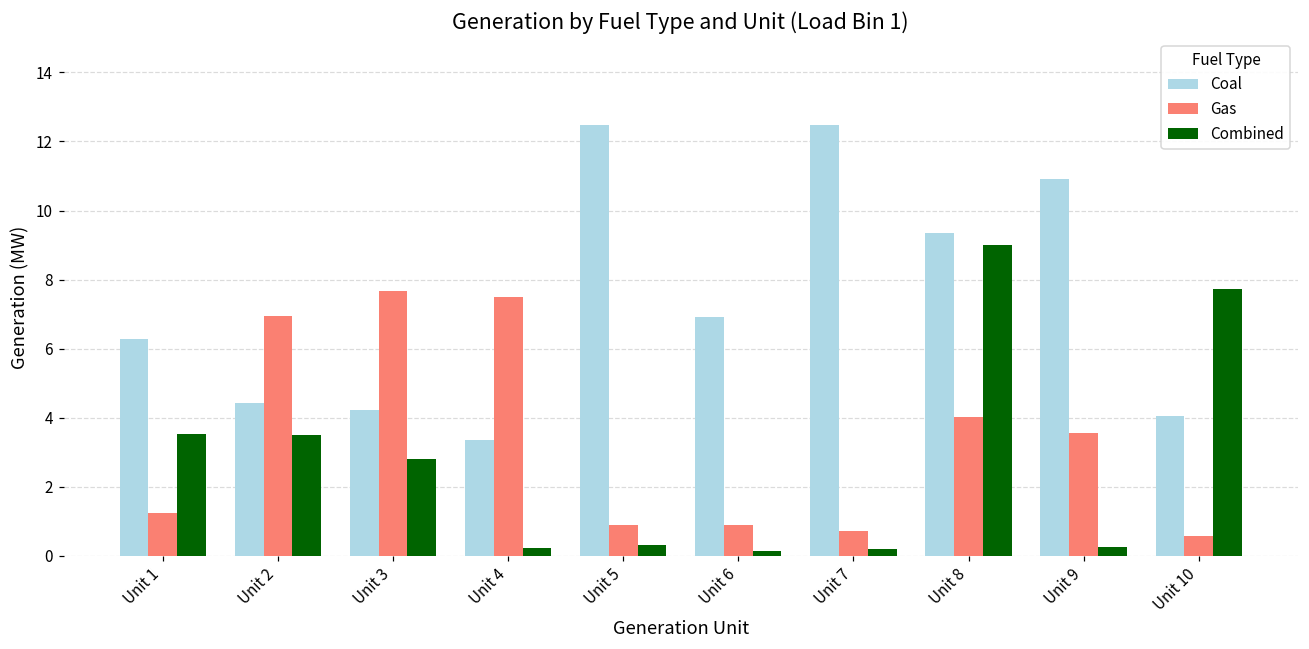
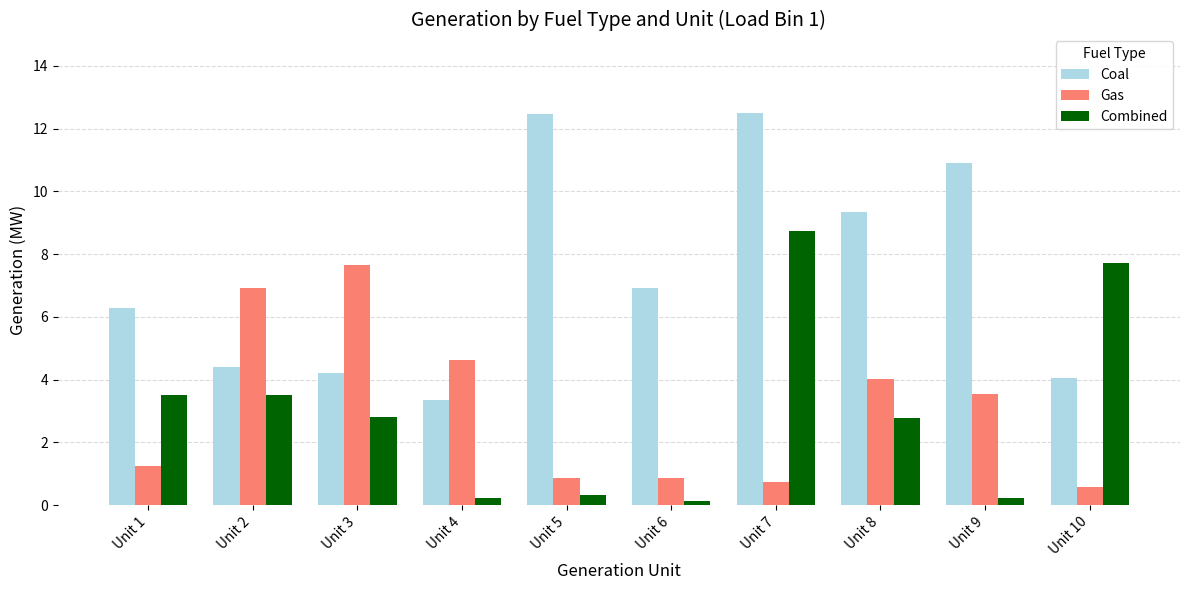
Gas, Unit 4: 7.5 -> 4.6
Combined, Unit 7: 0.2 -> 8.7
Combined, Unit 8: 9.0 -> 2.8
